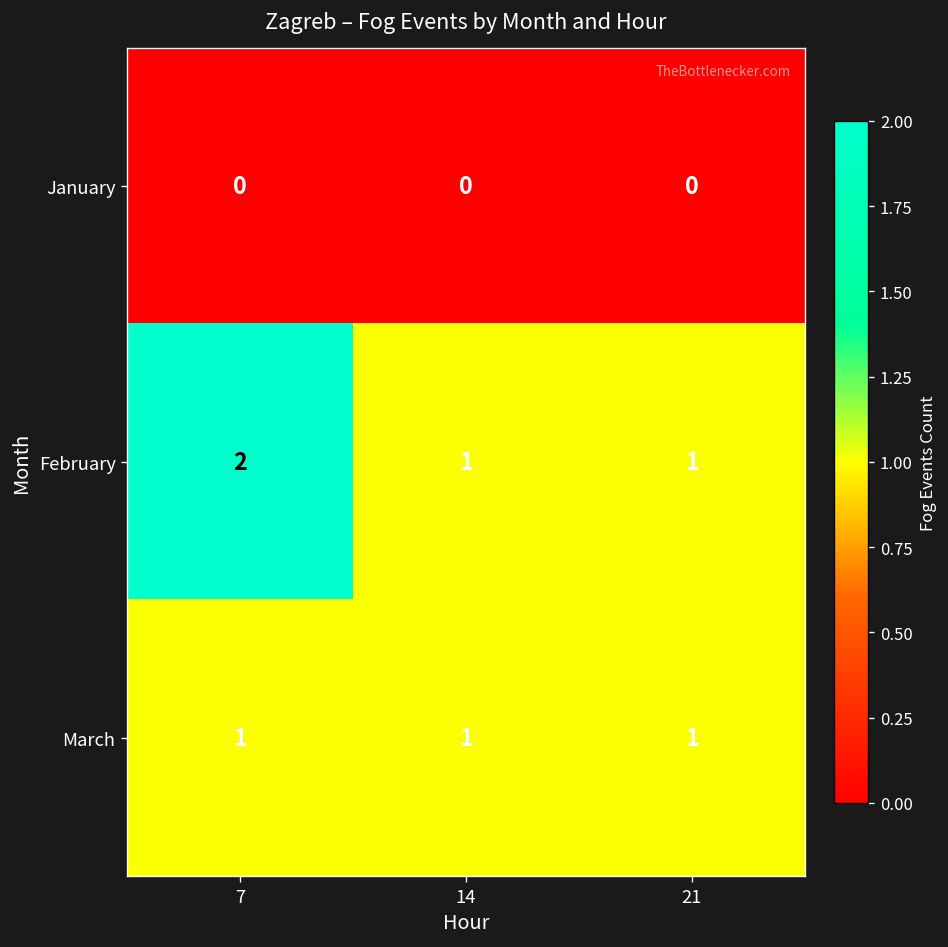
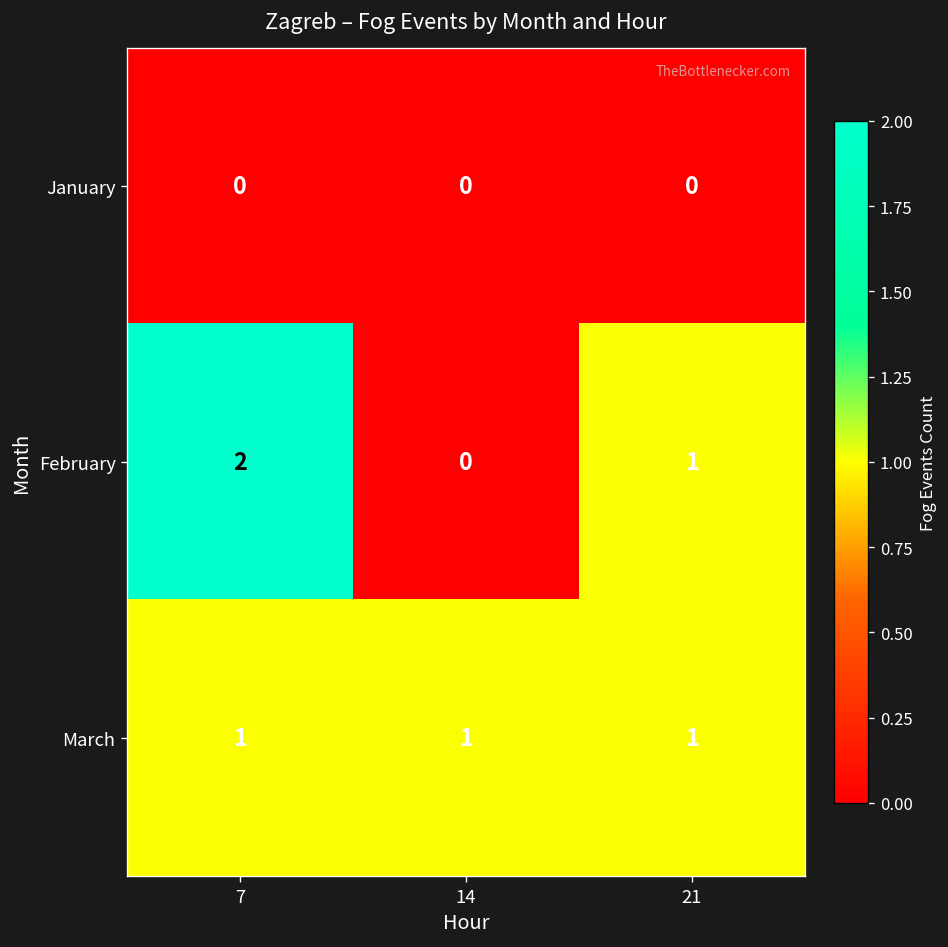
February, 14: 1 -> 0
